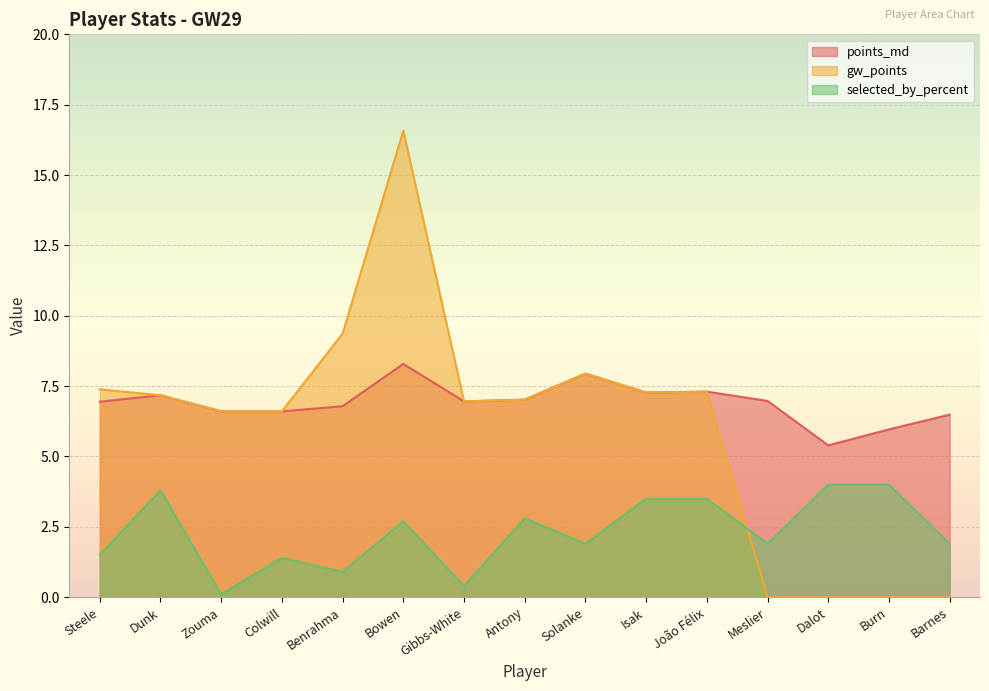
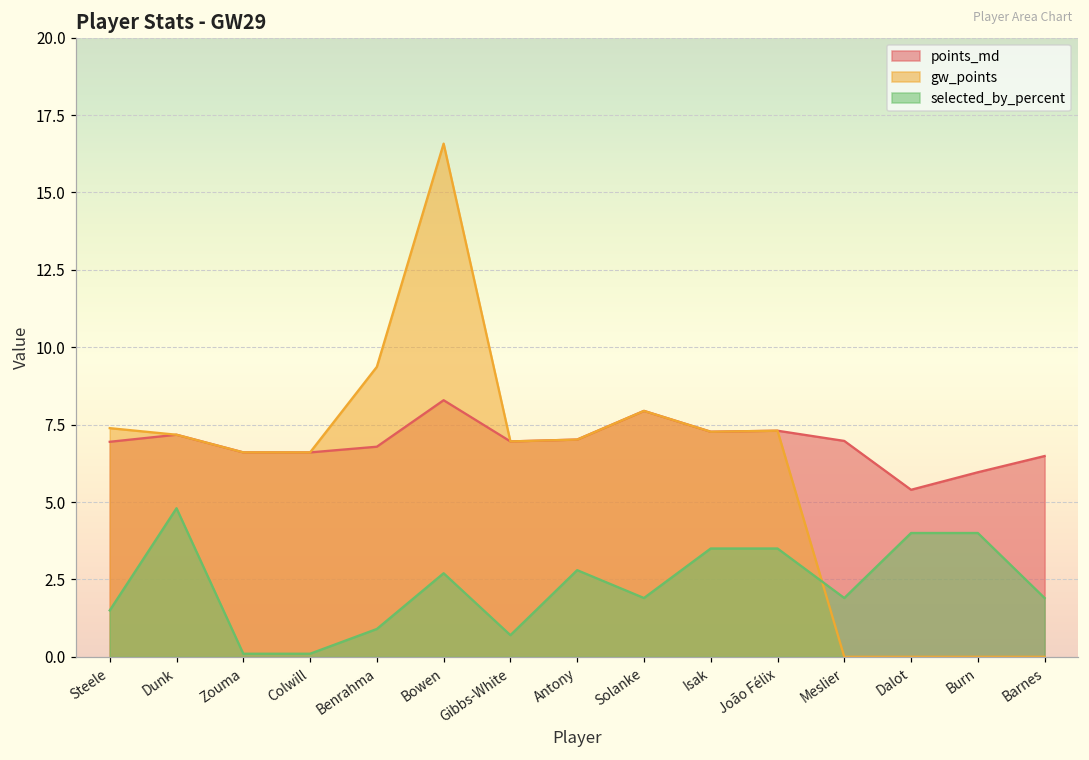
selected_by_percent, Dunk: 3.8 -> 4.8
selected_by_percent, Colwill: 1.4 -> 0.1
selected_by_percent, Gibbs-White: 0.4 -> 0.7
